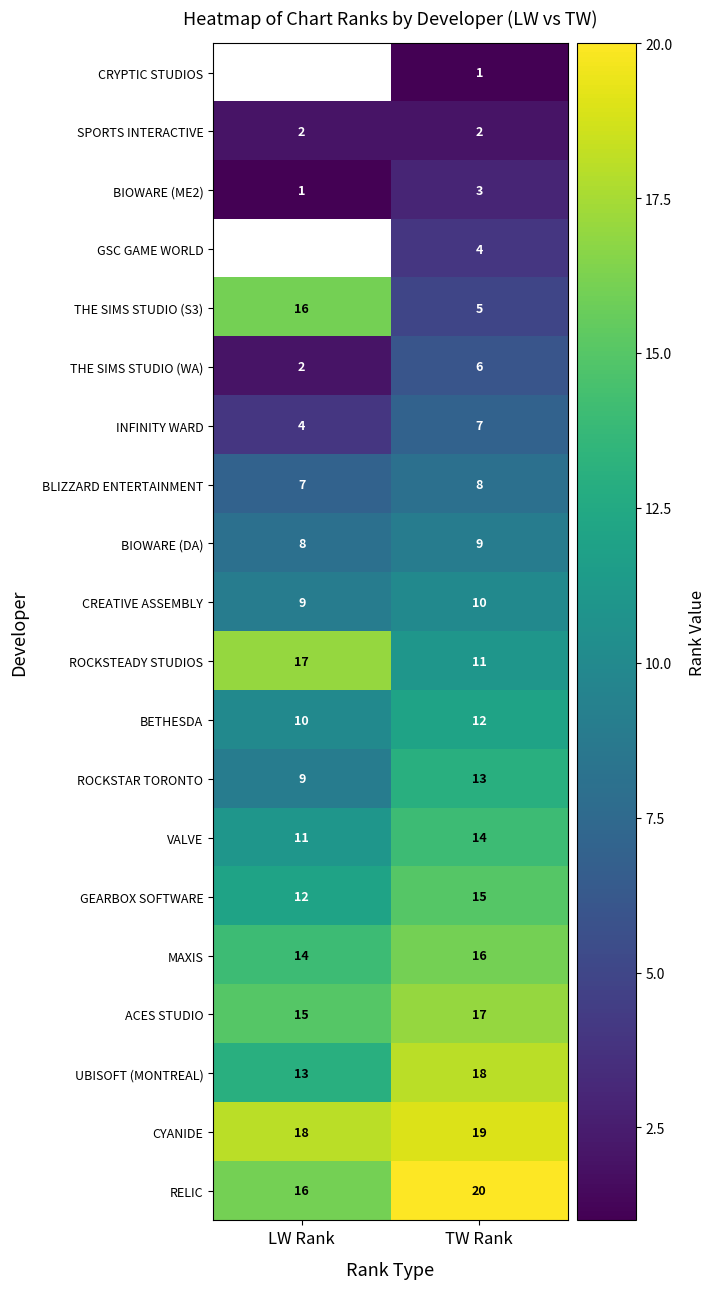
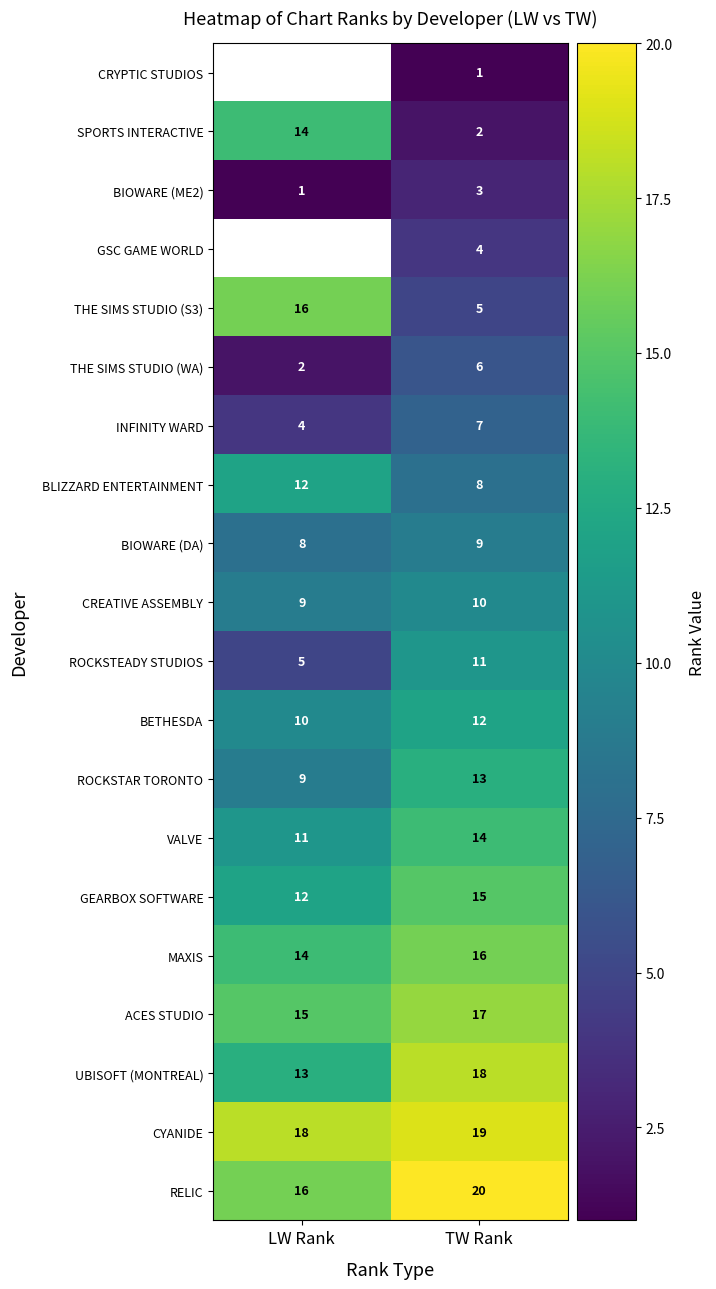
SPORTS INTERACTIVE, LW Rank: 2 -> 14
BLIZZARD ENTERTAINMENT, LW Rank: 7 -> 12
ROCKSTEADY STUDIOS, LW Rank: 17 -> 5
